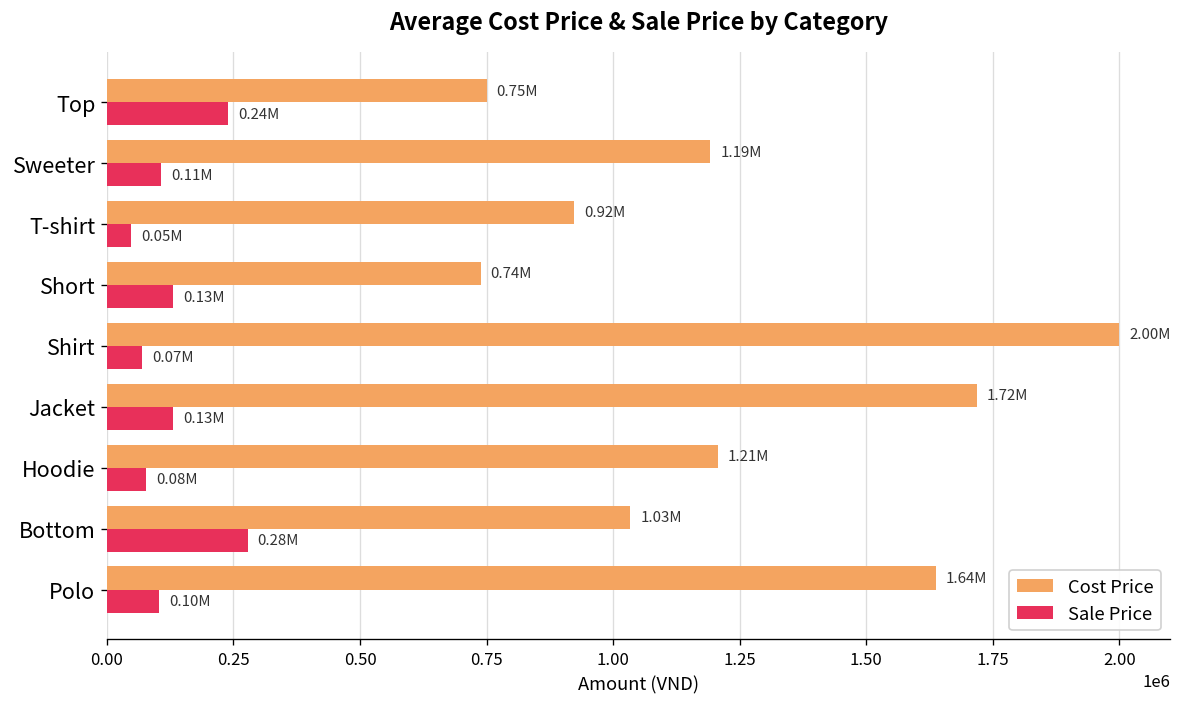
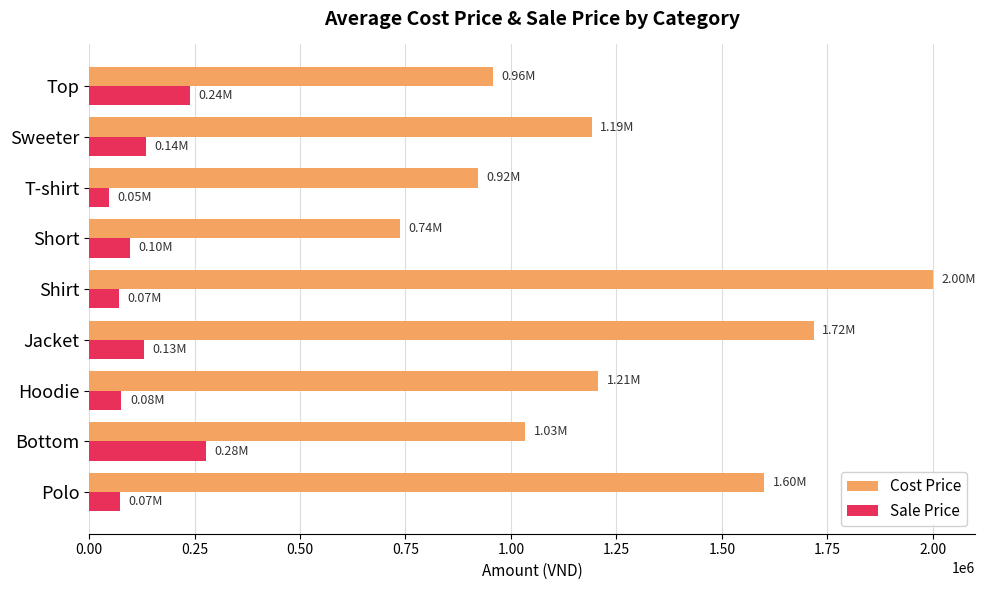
Cost Price, Top: 0.75M -> 0.96M
Sale Price, Sweeter: 0.11M -> 0.14M
Sale Price, Short: 0.13M -> 0.10M
Cost Price, Polo: 1.64M -> 1.60M
Sale Price, Polo: 0.10M -> 0.07M
